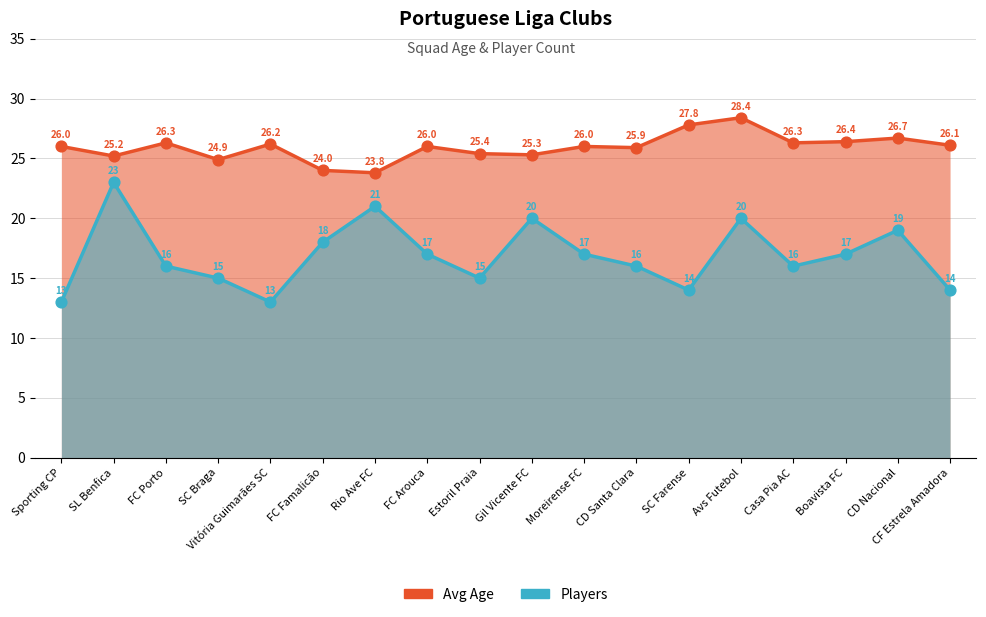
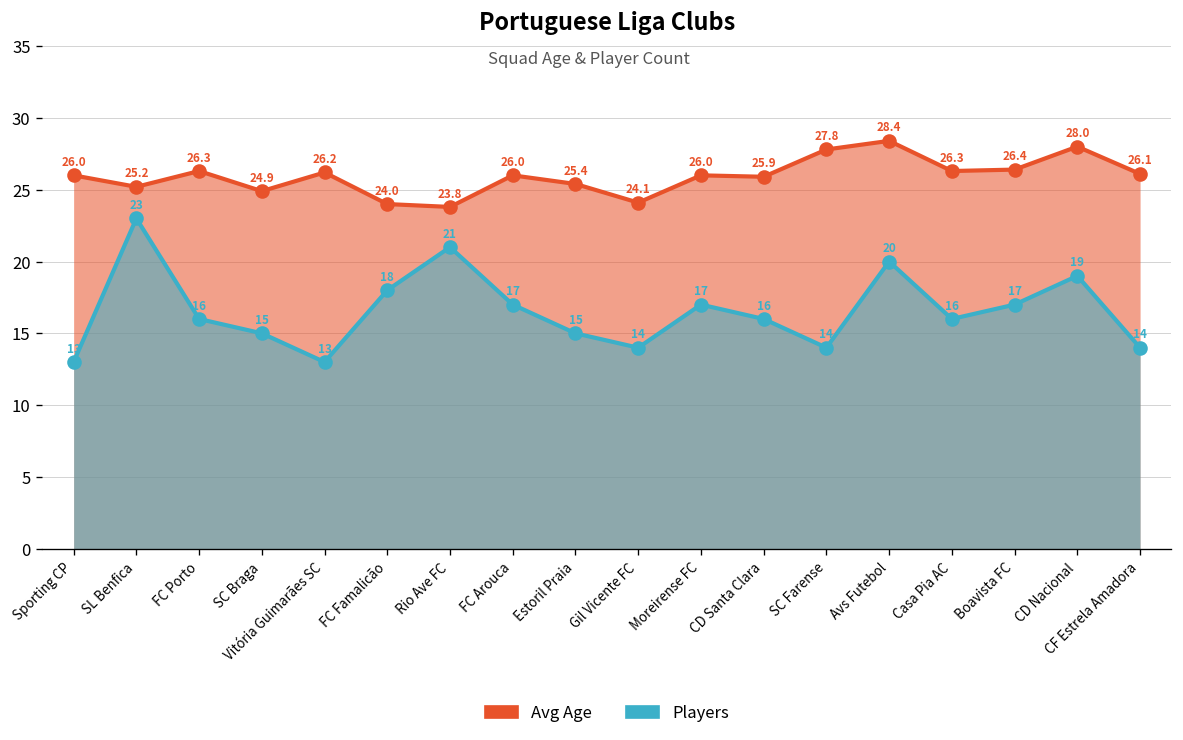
Avg Age, Gil Vicente FC: 25.3 -> 24.1
Players, Gil Vicente FC: 20 -> 14
Avg Age, CD Nacional: 26.7 -> 28.0
